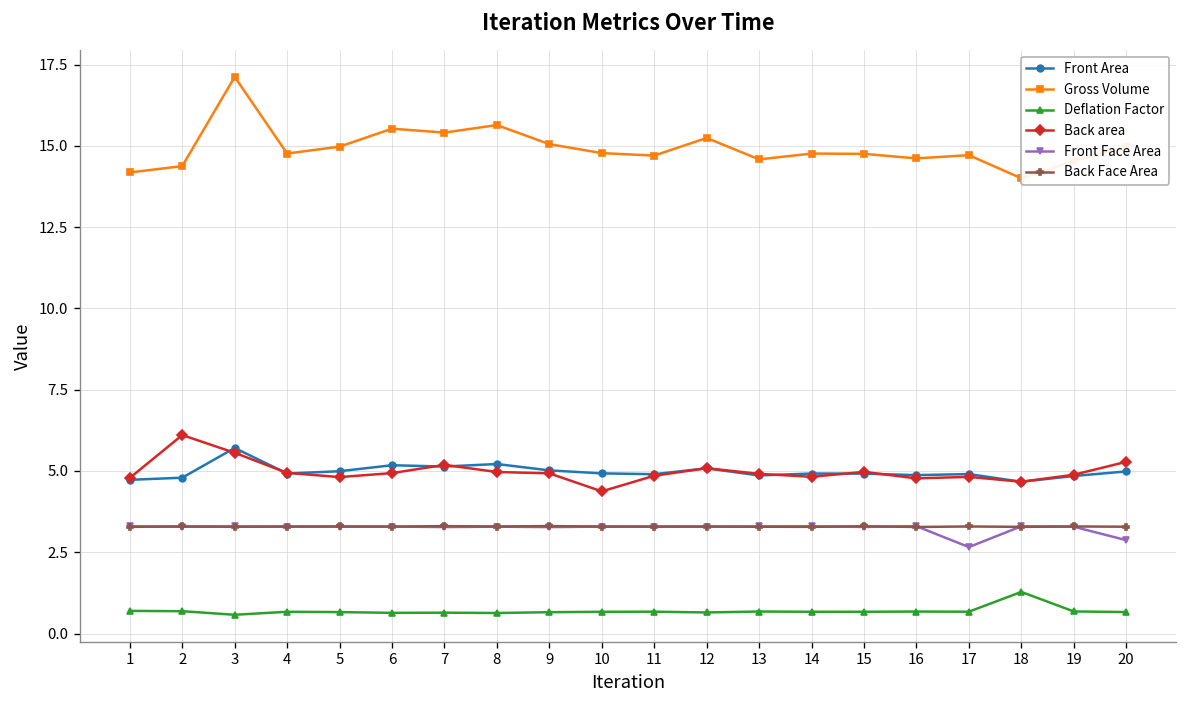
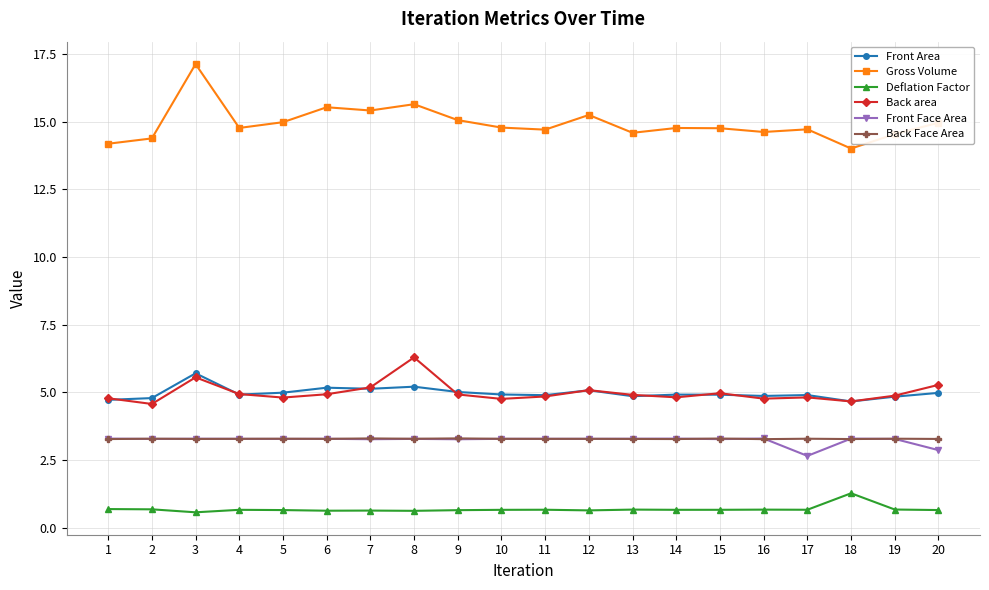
Back area, 2: 6.1 -> 4.6
Back area, 8: 5.0 -> 6.3
Back area, 10: 4.4 -> 4.8
